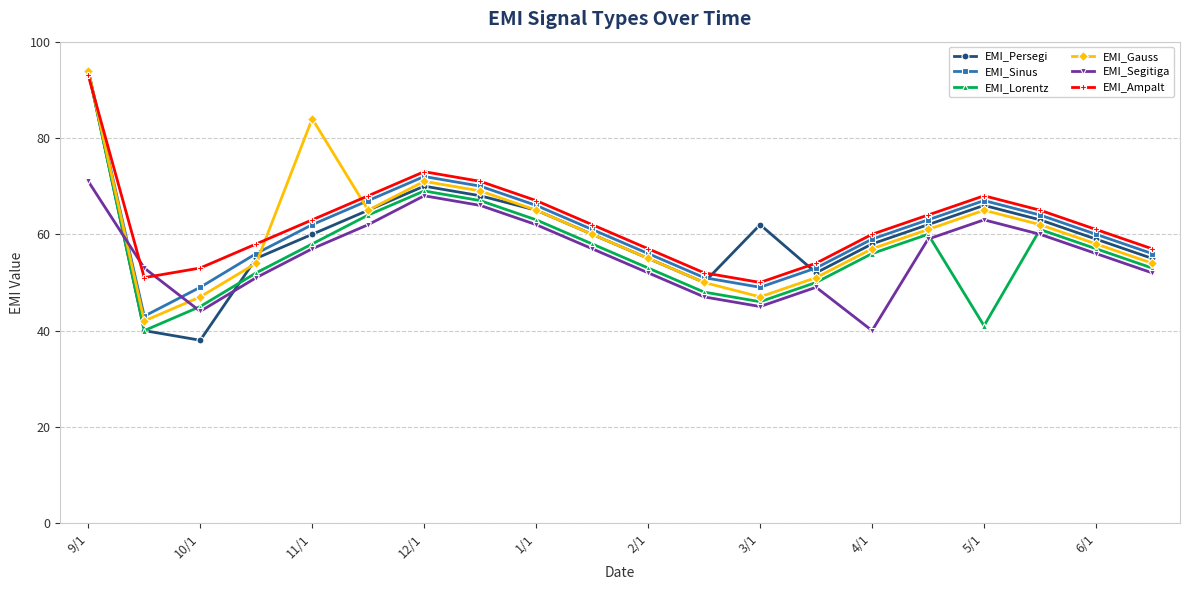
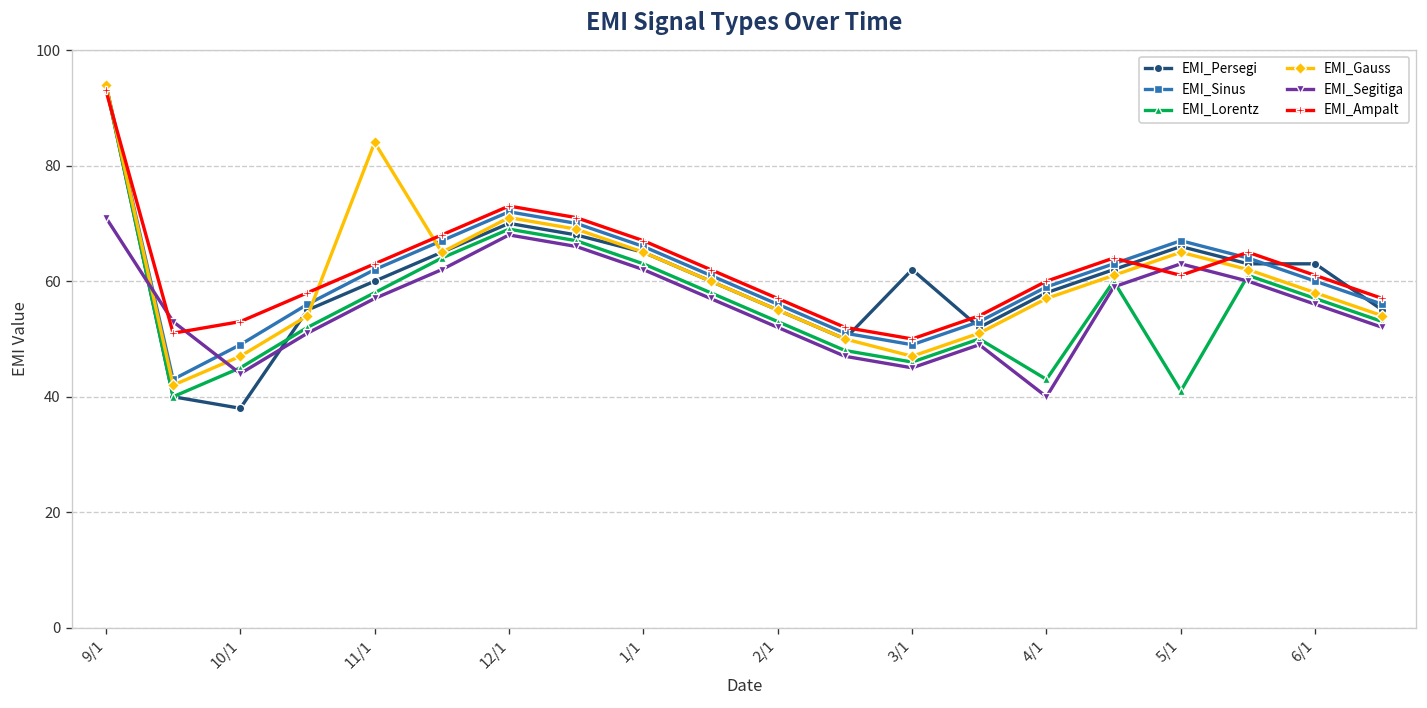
EMI_Lorentz, 4/1: 56 -> 43
EMI_Ampalt, 5/1: 68 -> 61
EMI_Persegi, 6/1: 59 -> 63
